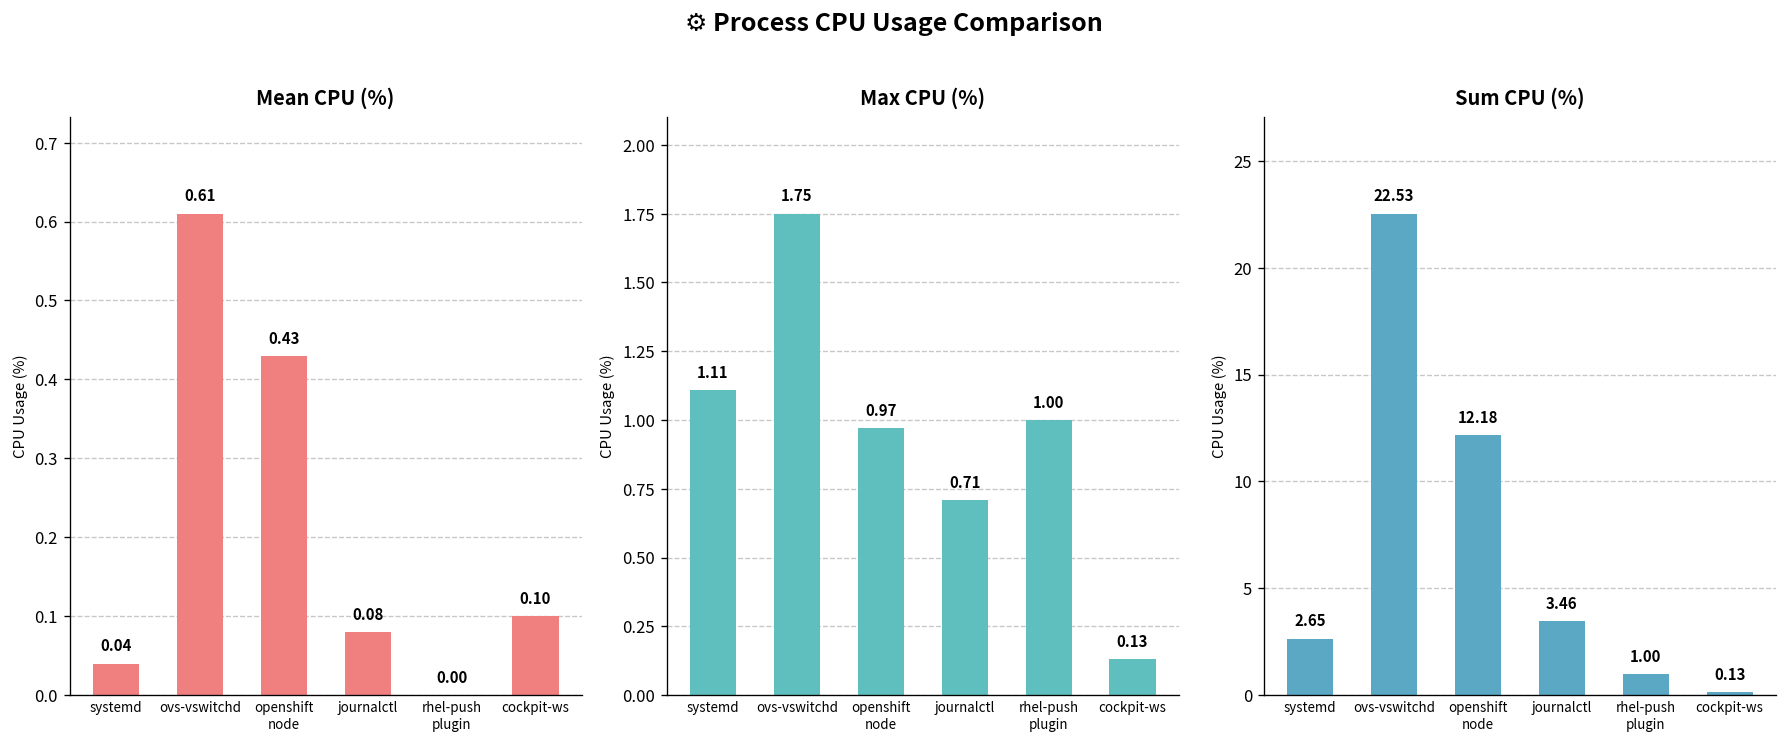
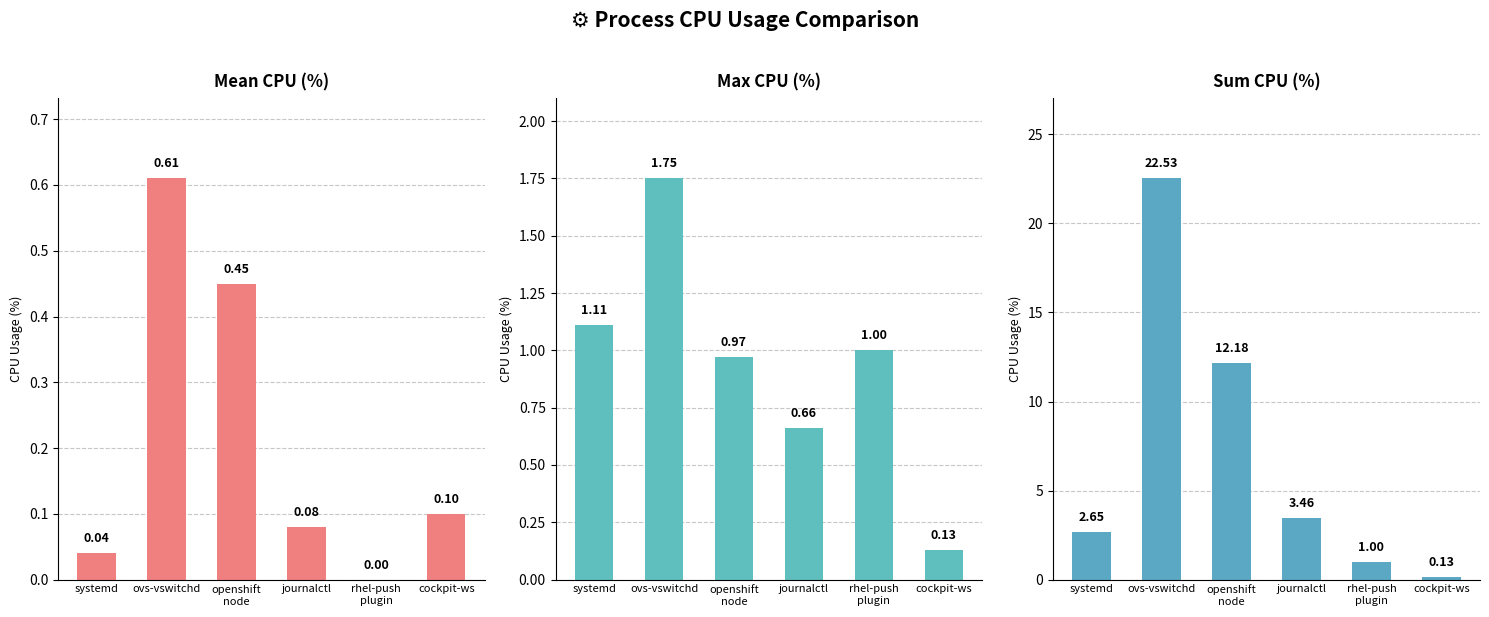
Mean CPU (%), openshift node: 0.43 -> 0.45
Max CPU (%), journalctl: 0.71 -> 0.66
